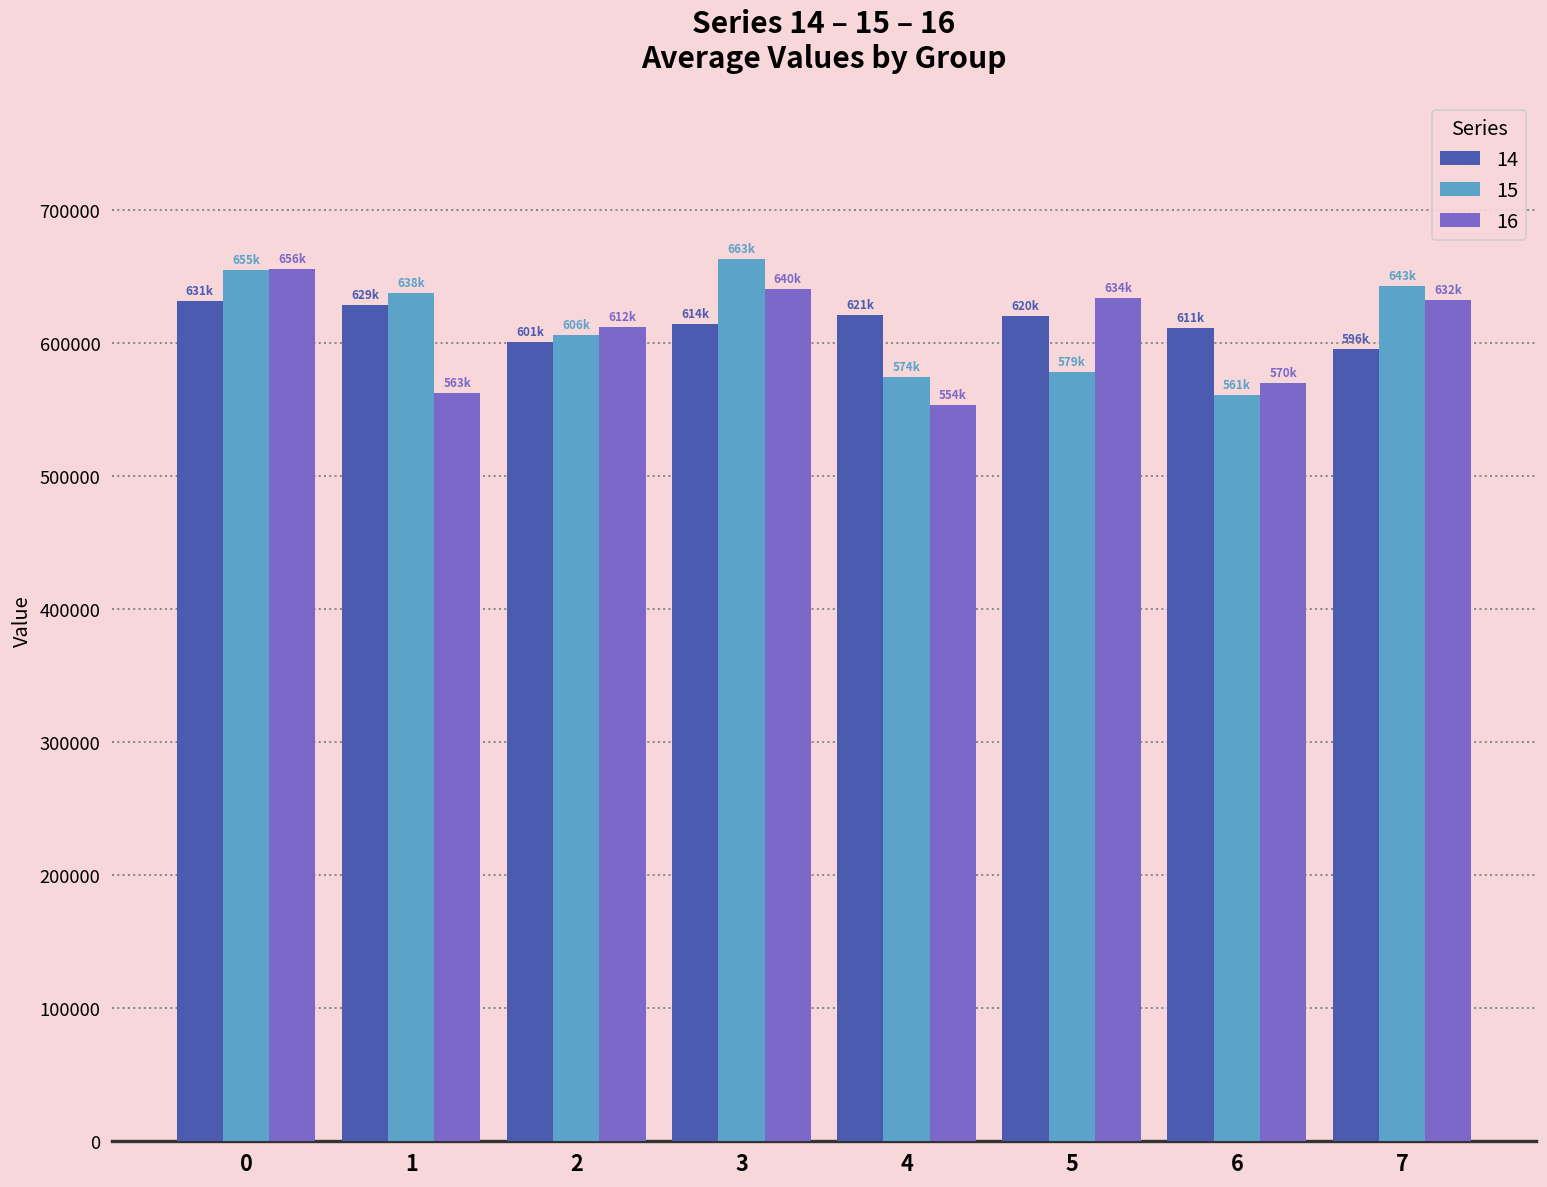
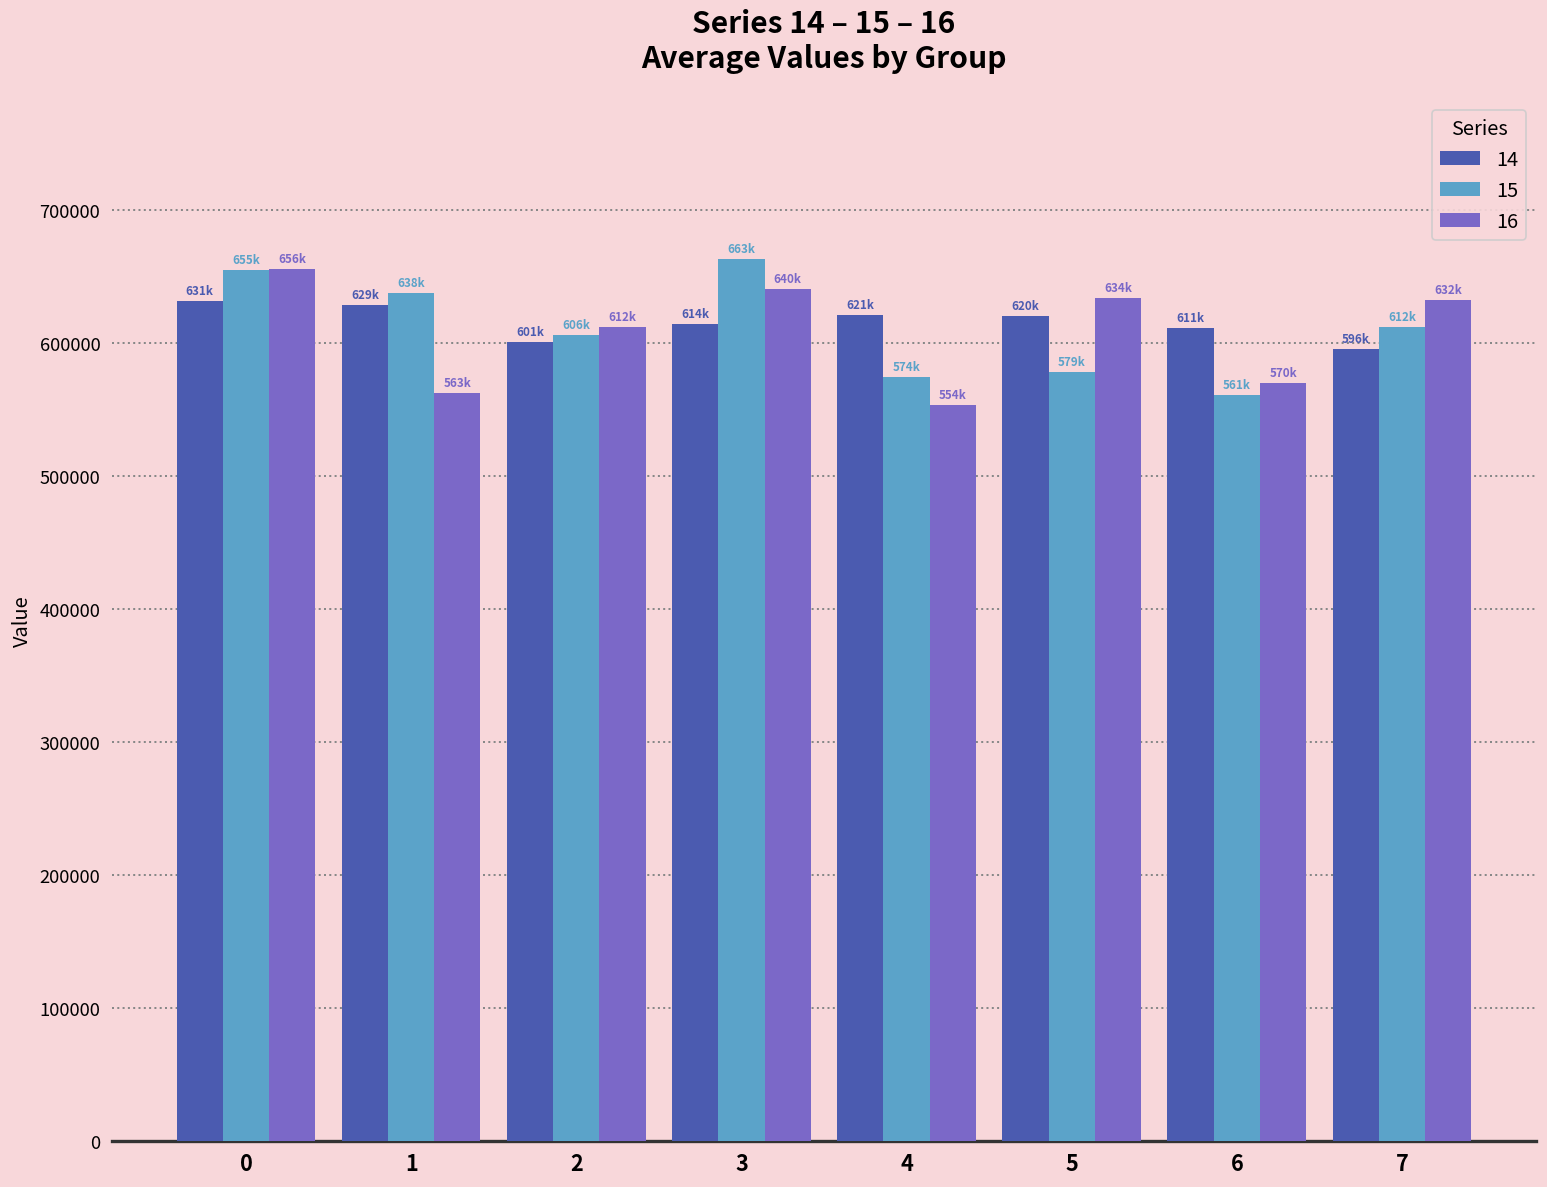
15, 7: 643k -> 612k
